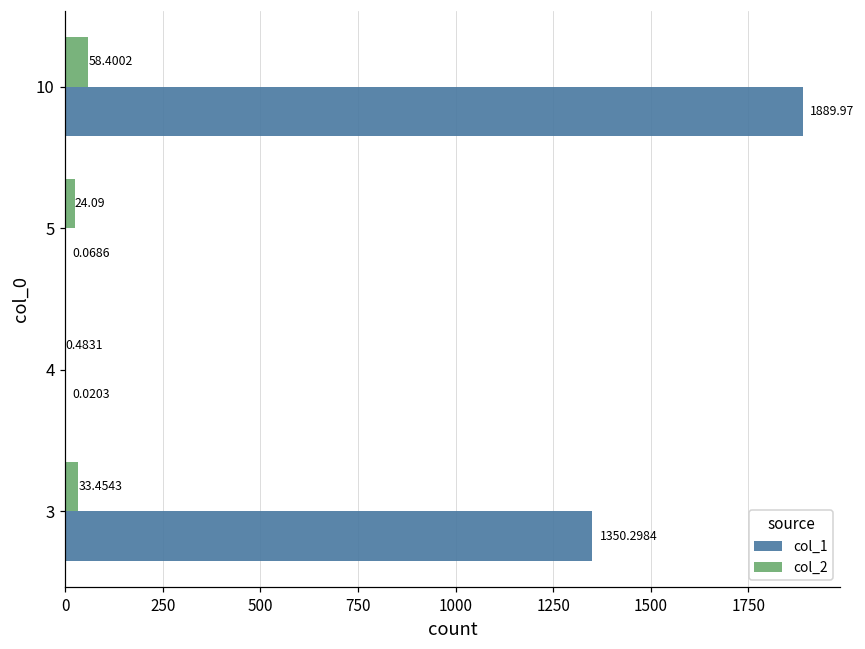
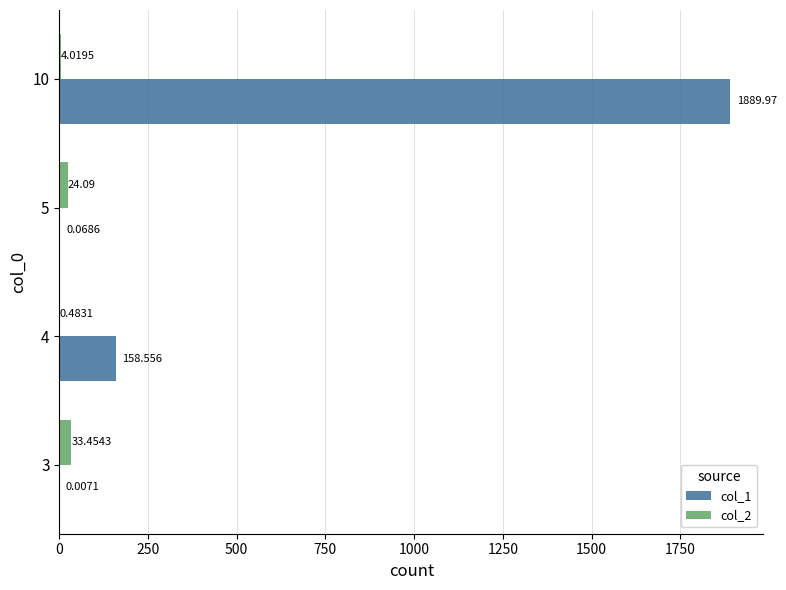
col_2, 10: 58.4002 -> 4.0195
col_1, 4: 0.0203 -> 158.556
col_1, 3: 1350.2984 -> 0.0071
